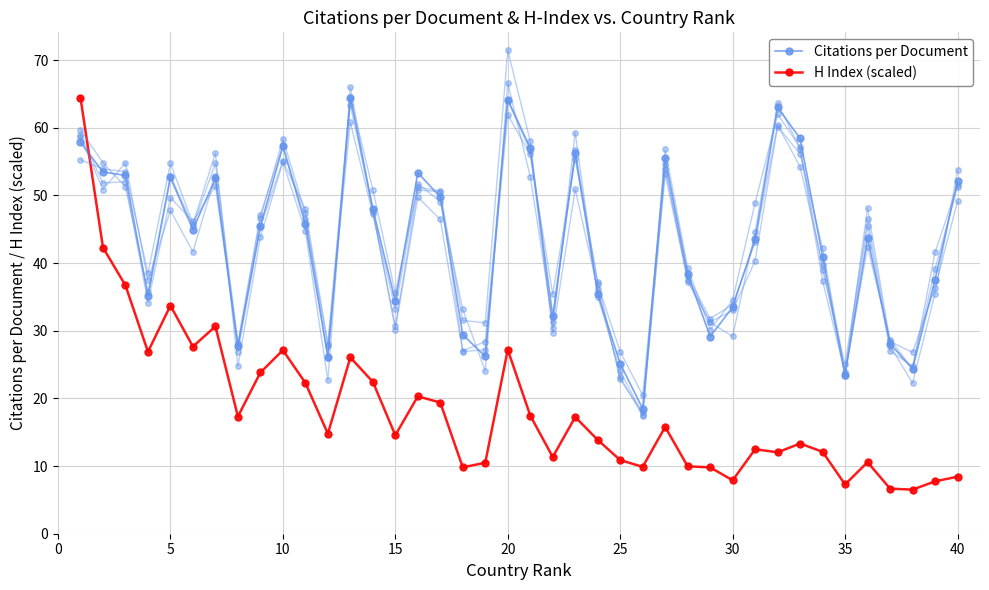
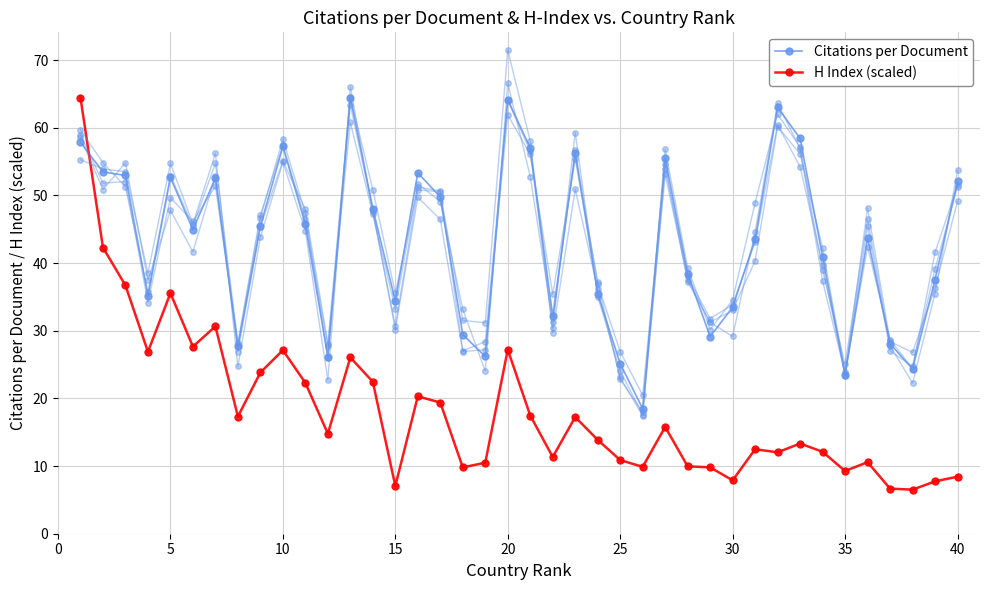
H Index (scaled), 5: 34 -> 36
H Index (scaled), 15: 15 -> 7
H Index (scaled), 35: 7 -> 9
